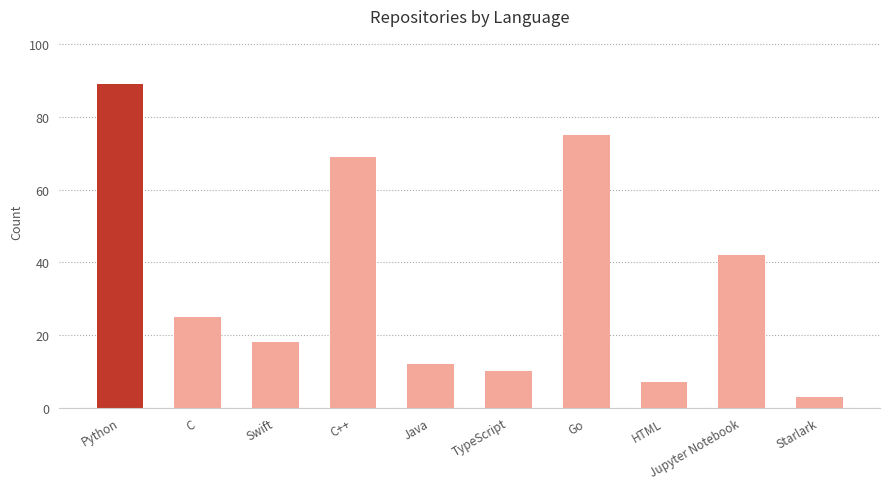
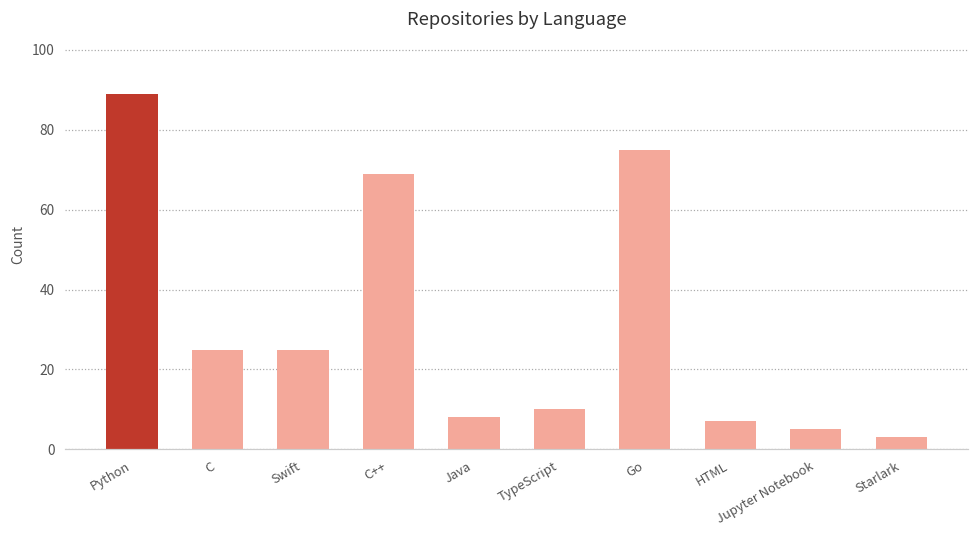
Swift: 18 -> 25
Java: 12 -> 8
Jupyter Notebook: 42 -> 5
